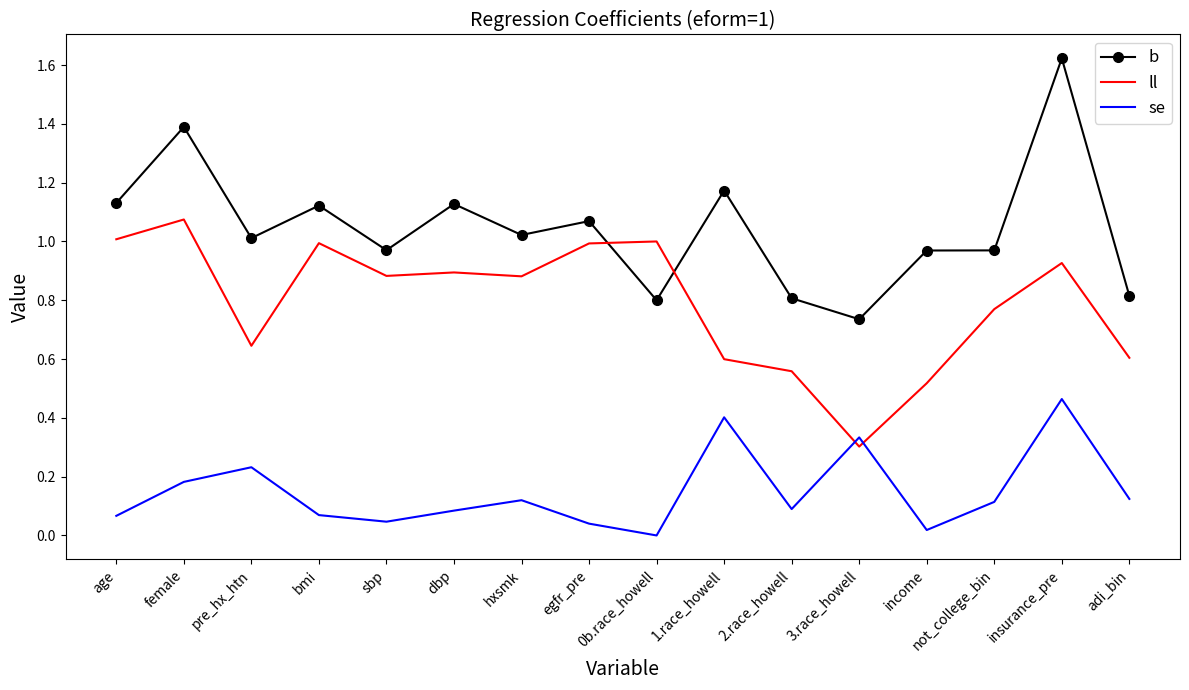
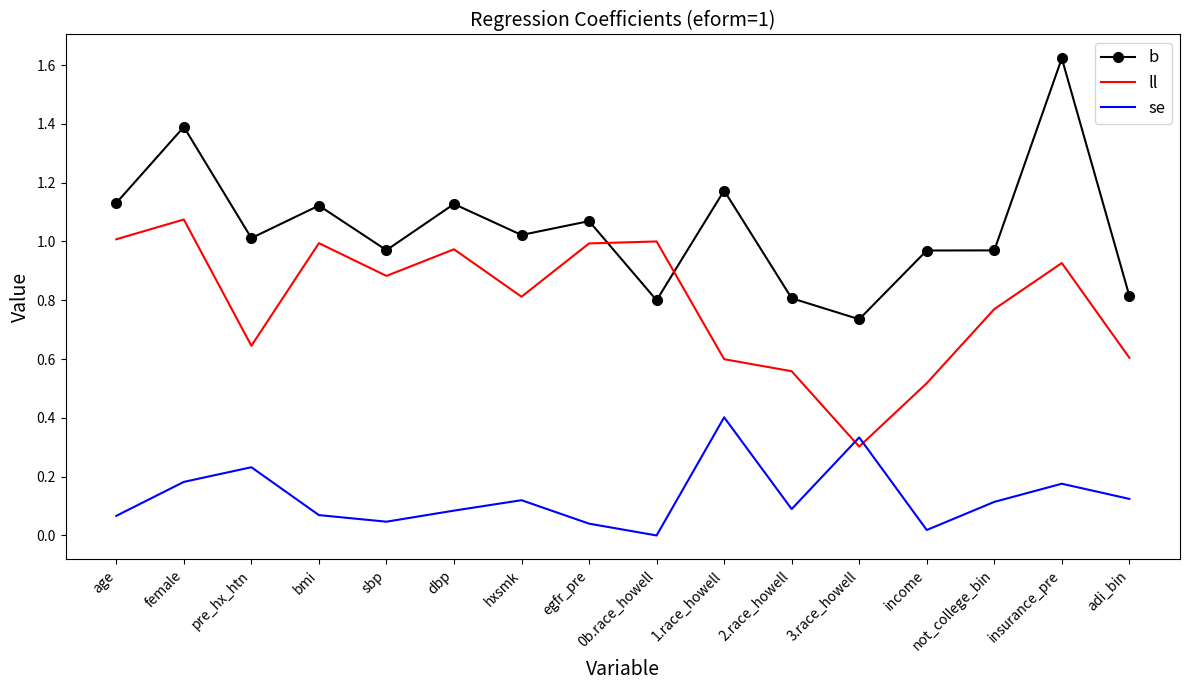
ll, dbp: 0.89 -> 0.97
ll, hxsmk: 0.88 -> 0.81
se, insurance_pre: 0.46 -> 0.18
